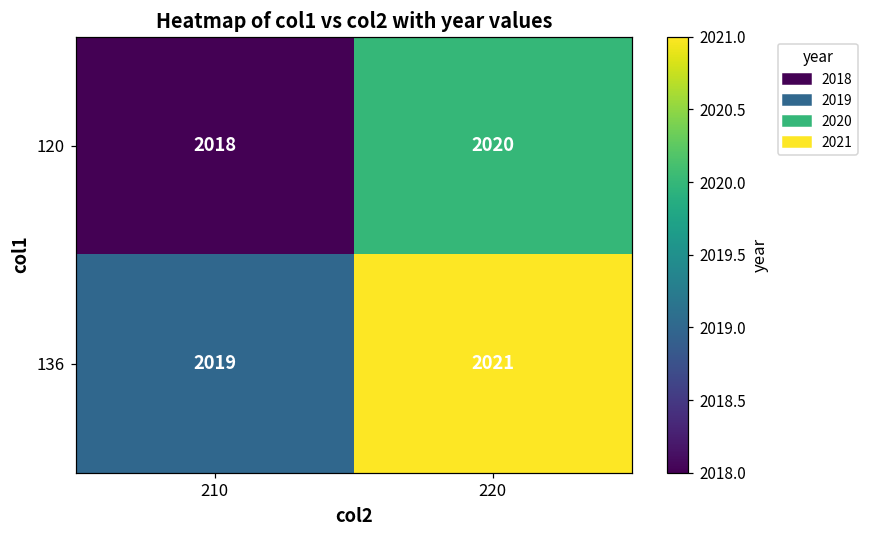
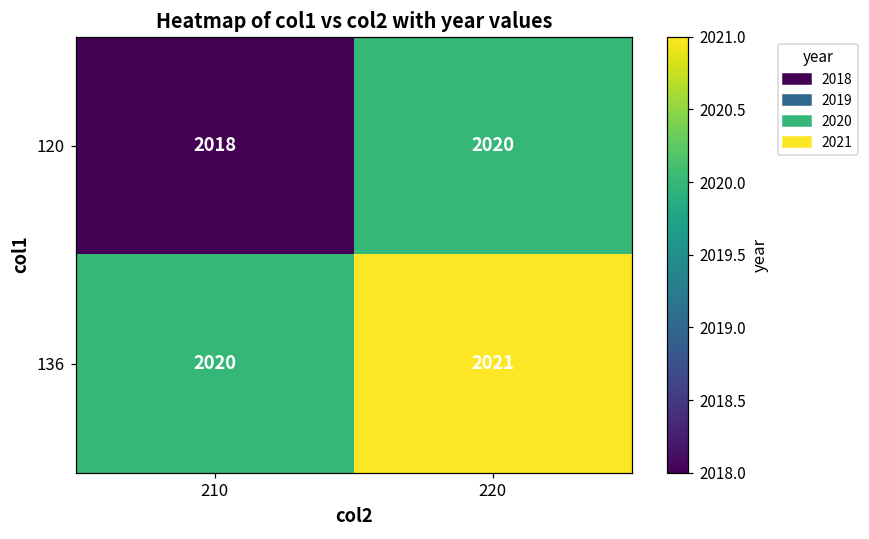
136, 210: 2019 -> 2020
